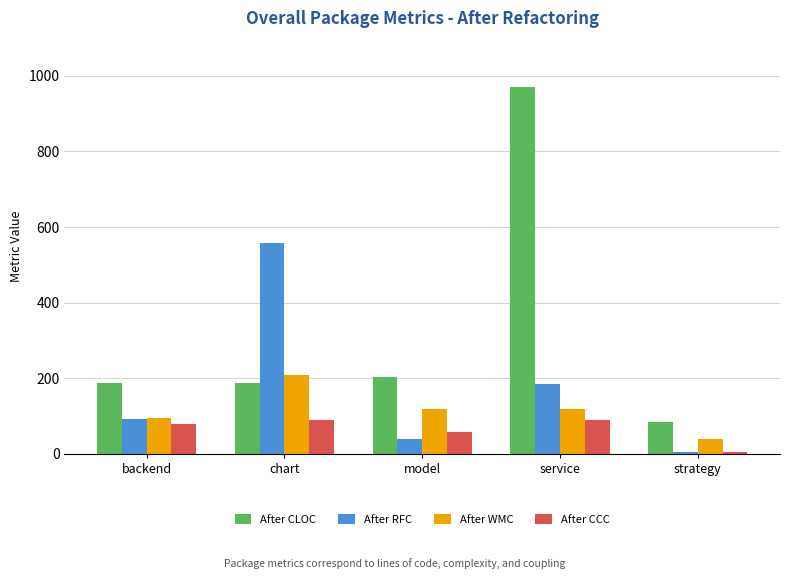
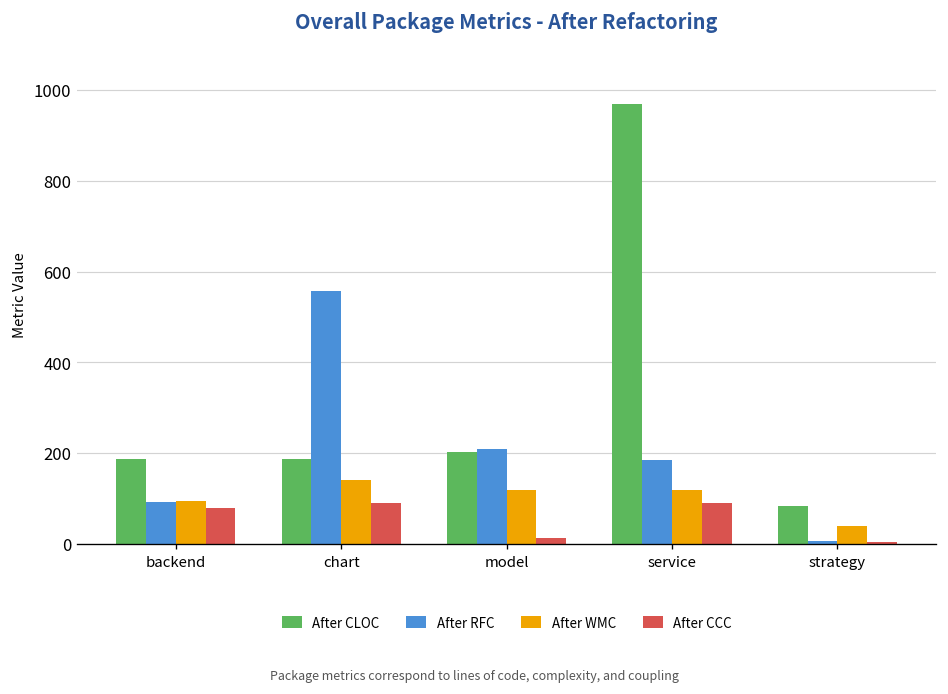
After WMC, chart: 210 -> 140
After RFC, model: 40 -> 210
After CCC, model: 60 -> 10
